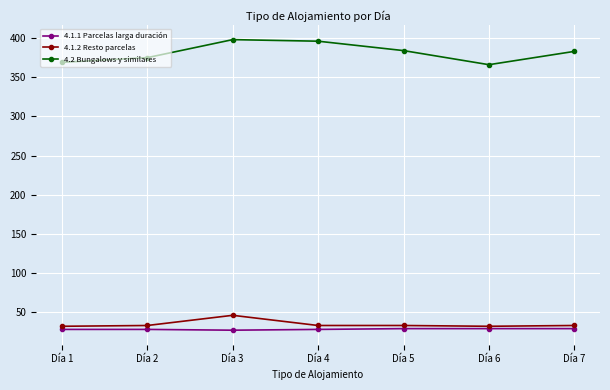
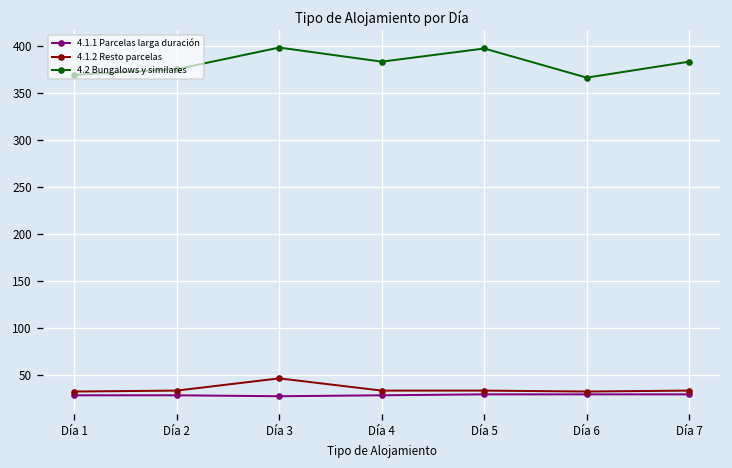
4.2 Bungalows y similares, Día 4: 400 -> 380
4.2 Bungalows y similares, Día 5: 380 -> 400
